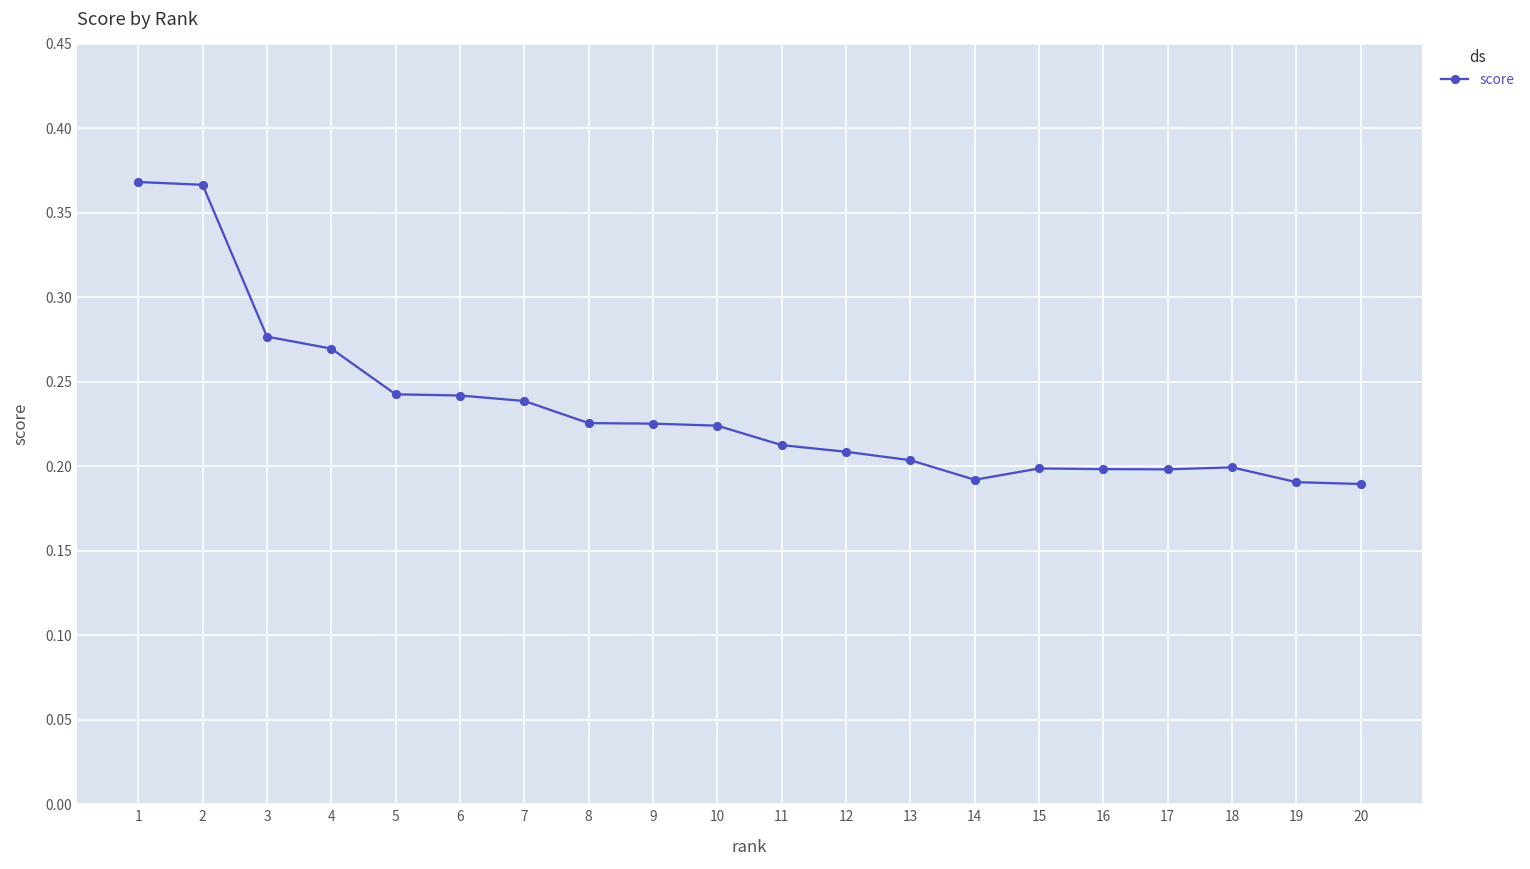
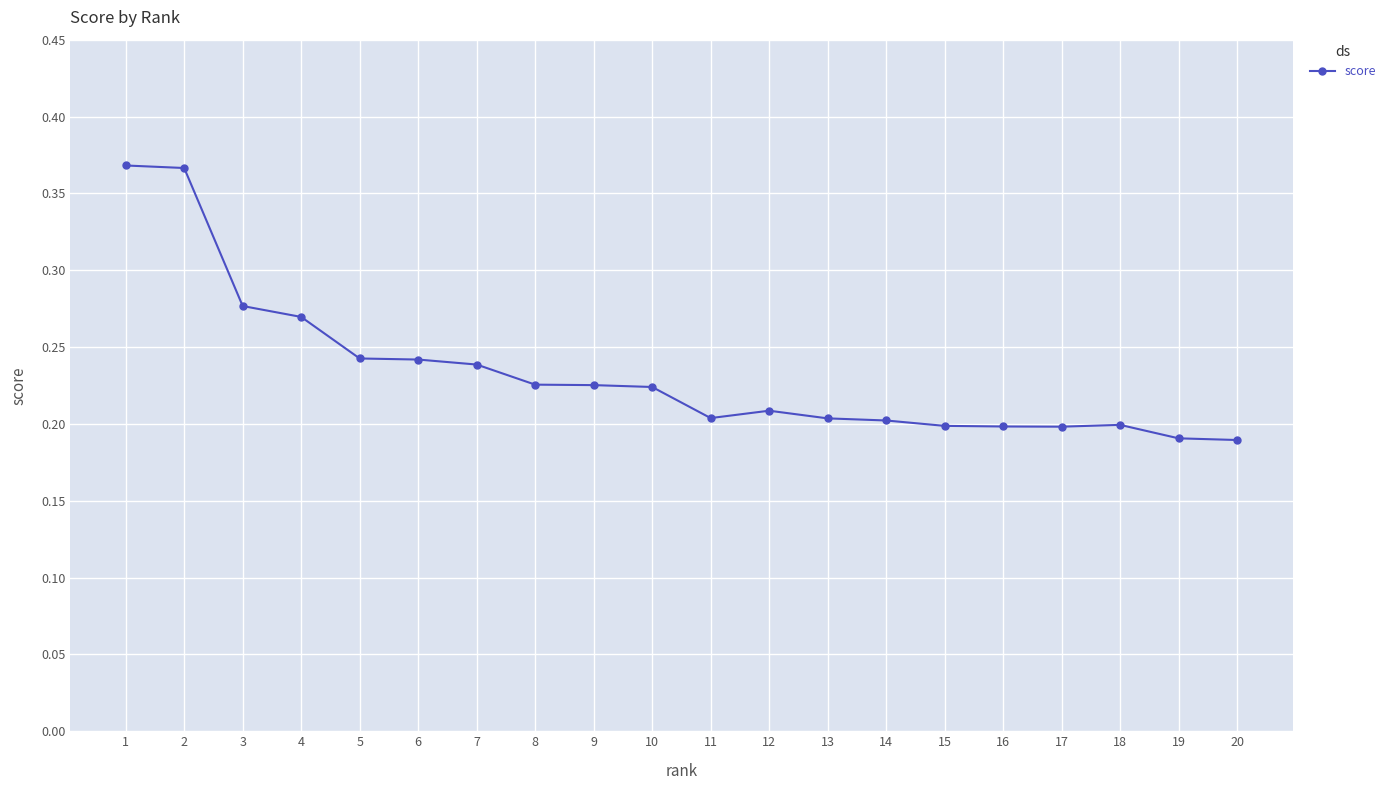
11: 0.213 -> 0.204
14: 0.192 -> 0.202
